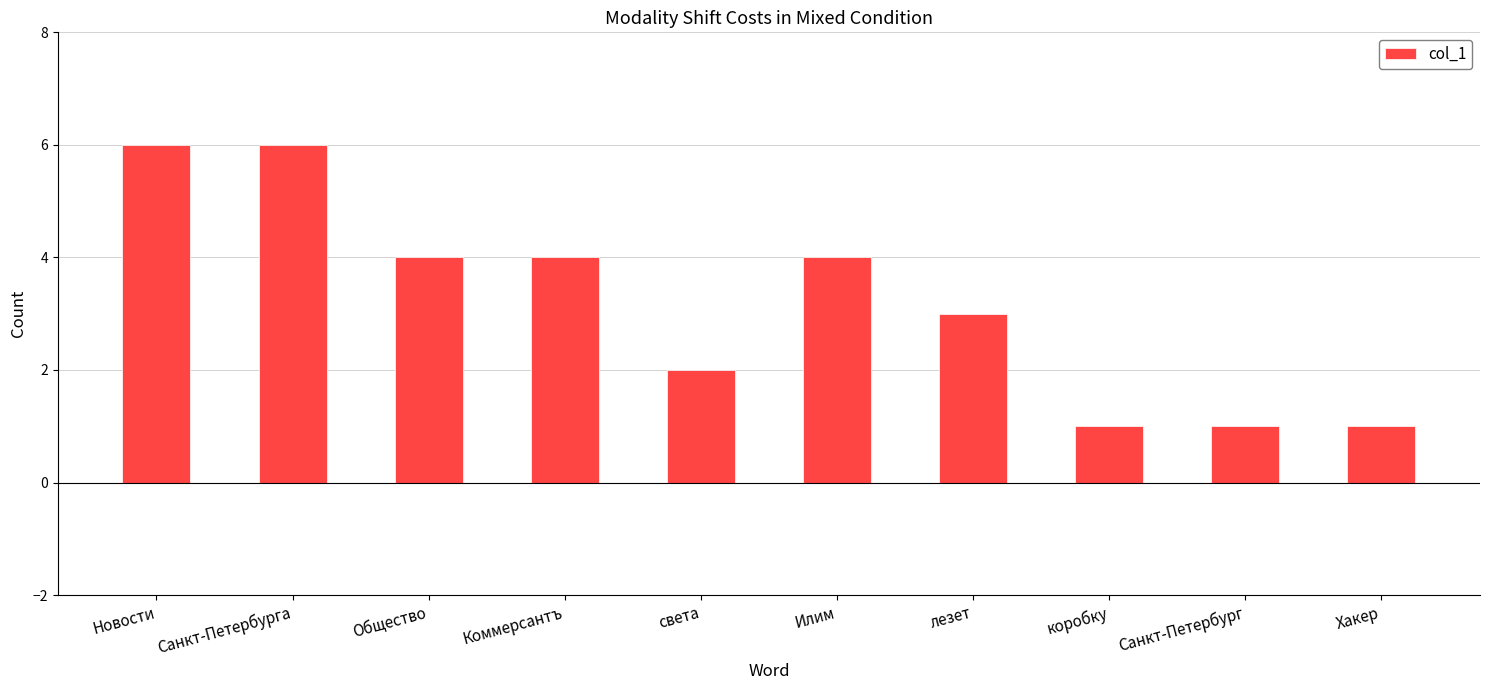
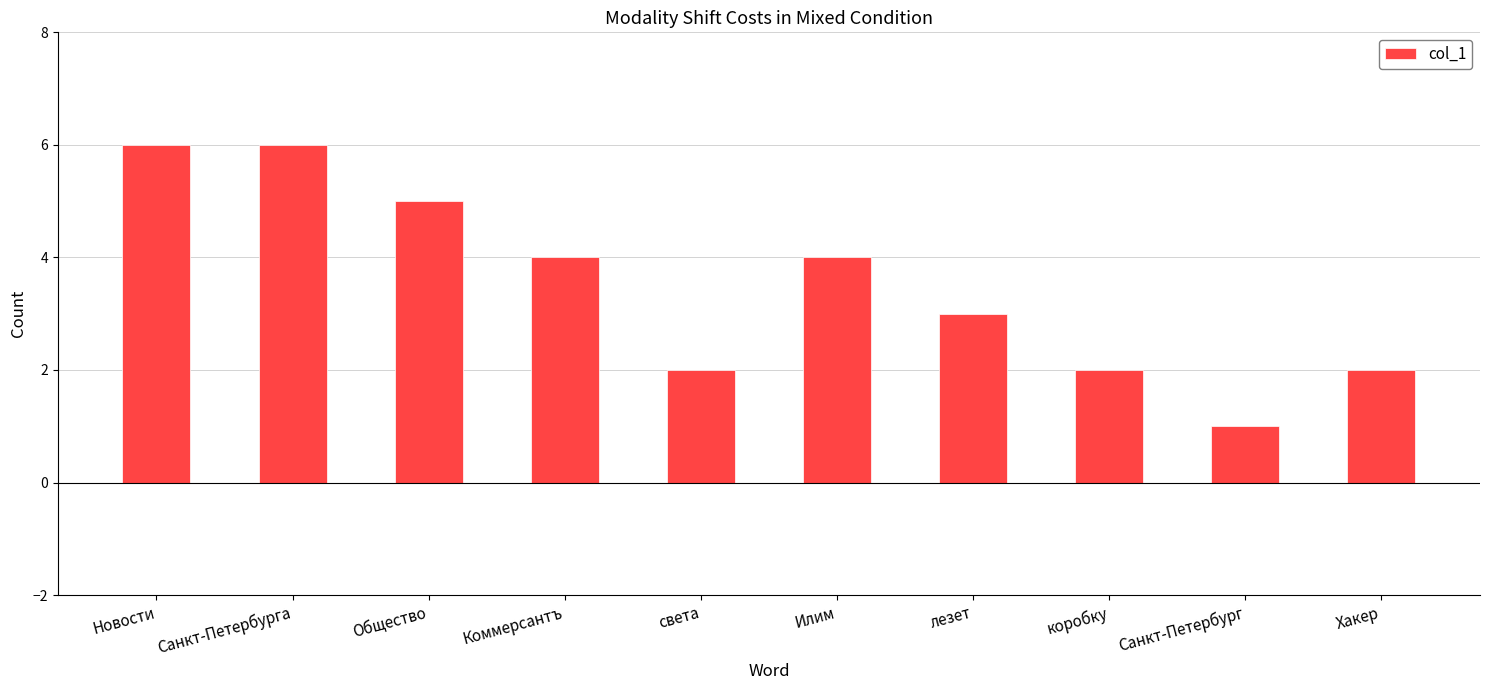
Общество: 4 -> 5
коробку: 1 -> 2
Хакер: 1 -> 2
